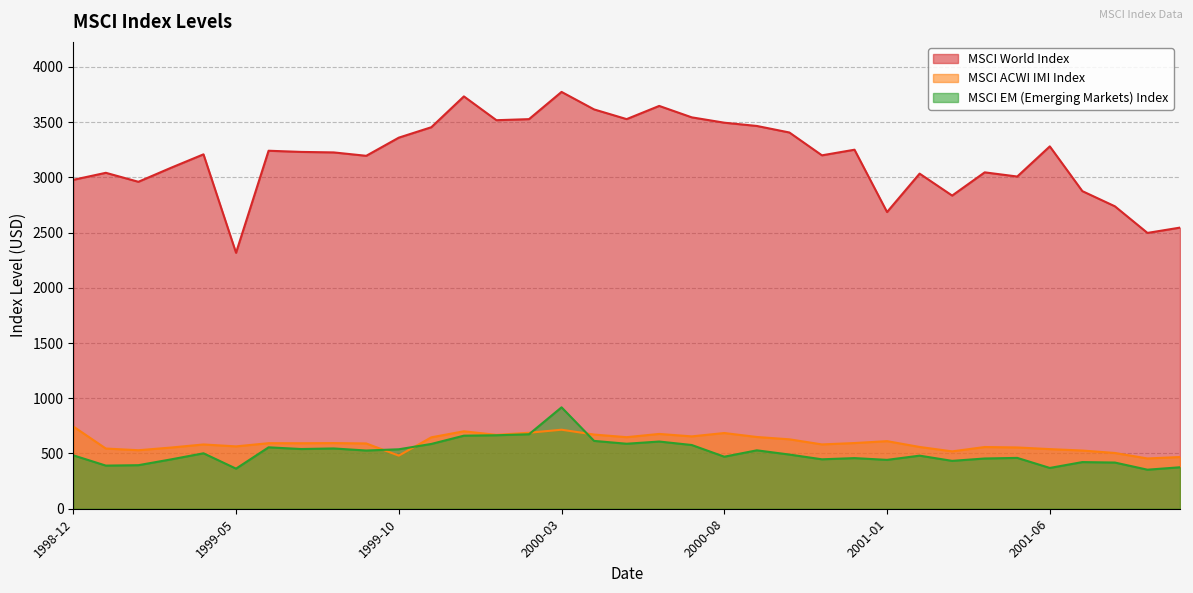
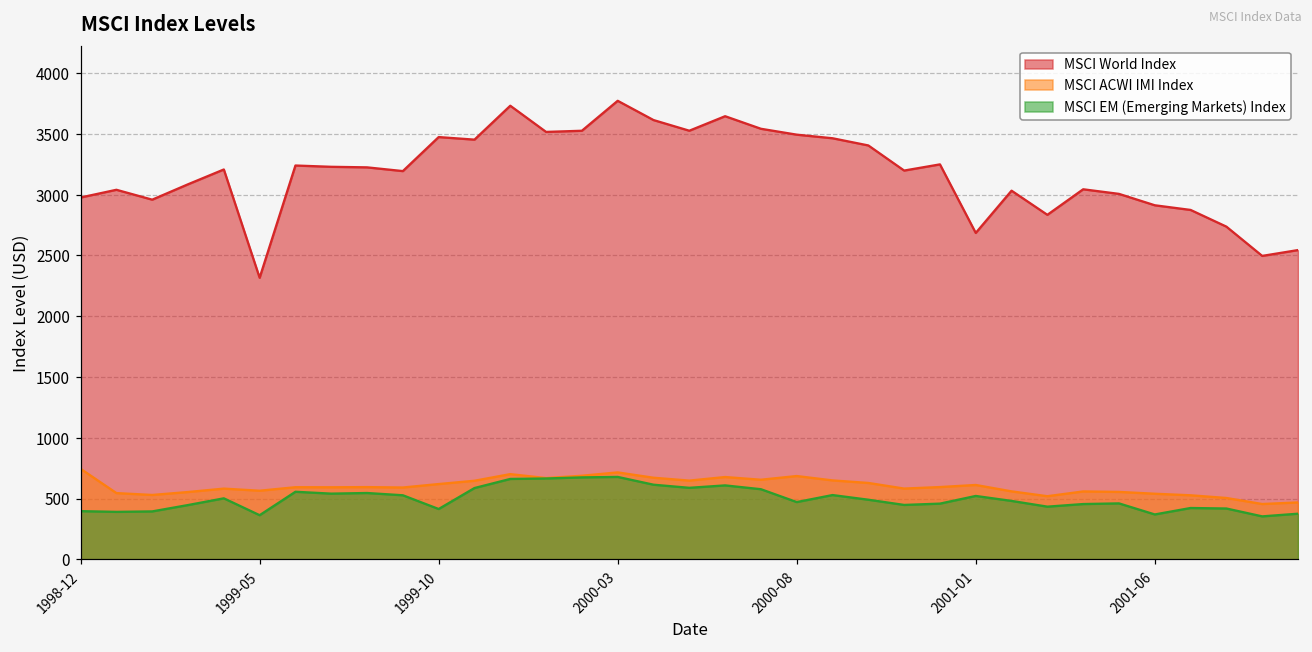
MSCI EM (Emerging Markets) Index, 1998-12: 480 -> 400
MSCI World Index, 1999-10: 3360 -> 3470
MSCI ACWI IMI Index, 1999-10: 480 -> 620
MSCI EM (Emerging Markets) Index, 1999-10: 540 -> 410
MSCI EM (Emerging Markets) Index, 2000-03: 920 -> 680
MSCI EM (Emerging Markets) Index, 2001-01: 440 -> 520
MSCI World Index, 2001-06: 3280 -> 2910
